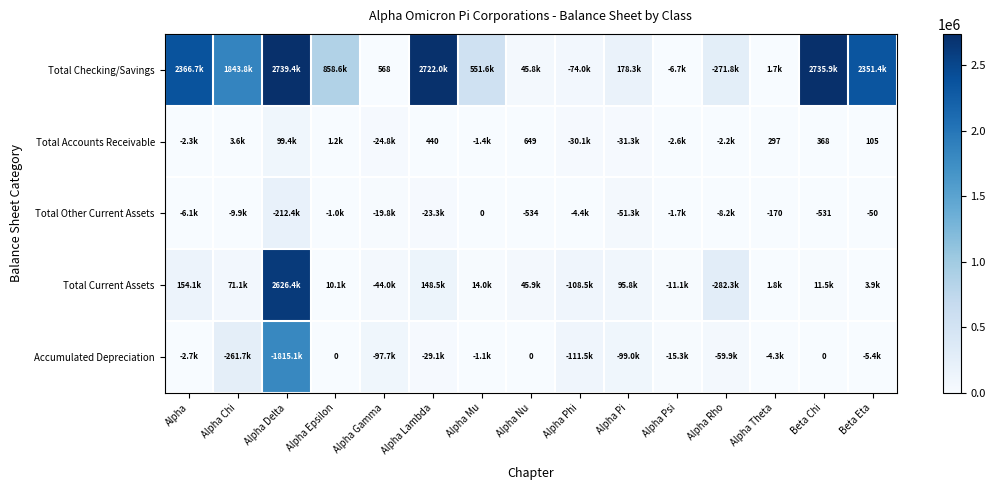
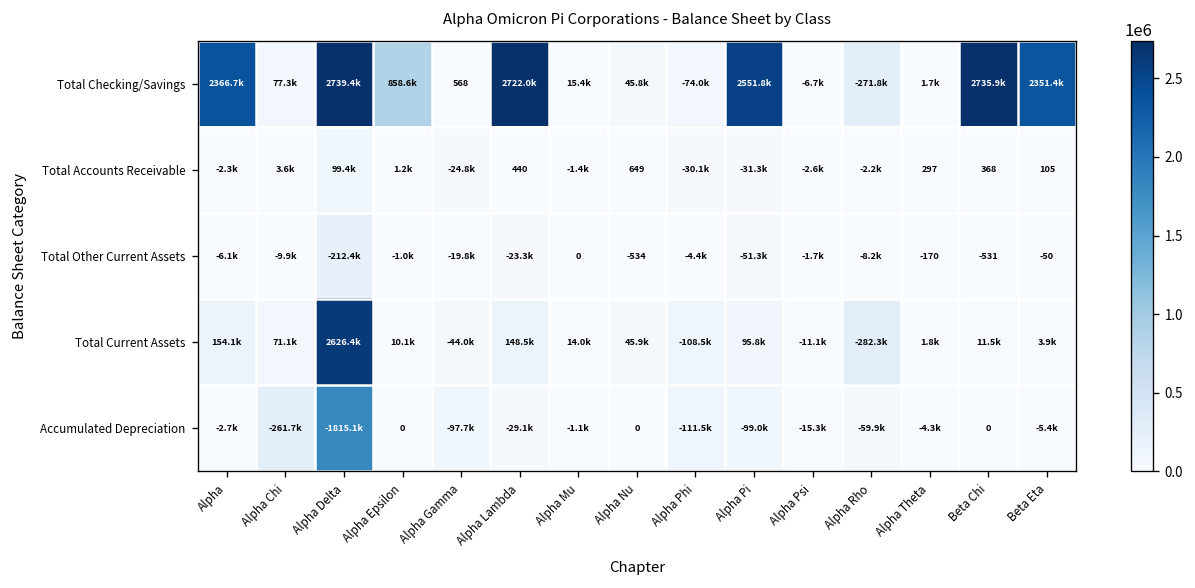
Total Checking/Savings, Alpha Chi: 1843.8k -> 77.3k
Total Checking/Savings, Alpha Mu: 551.6k -> 15.4k
Total Checking/Savings, Alpha Pi: 178.3k -> 2551.8k
